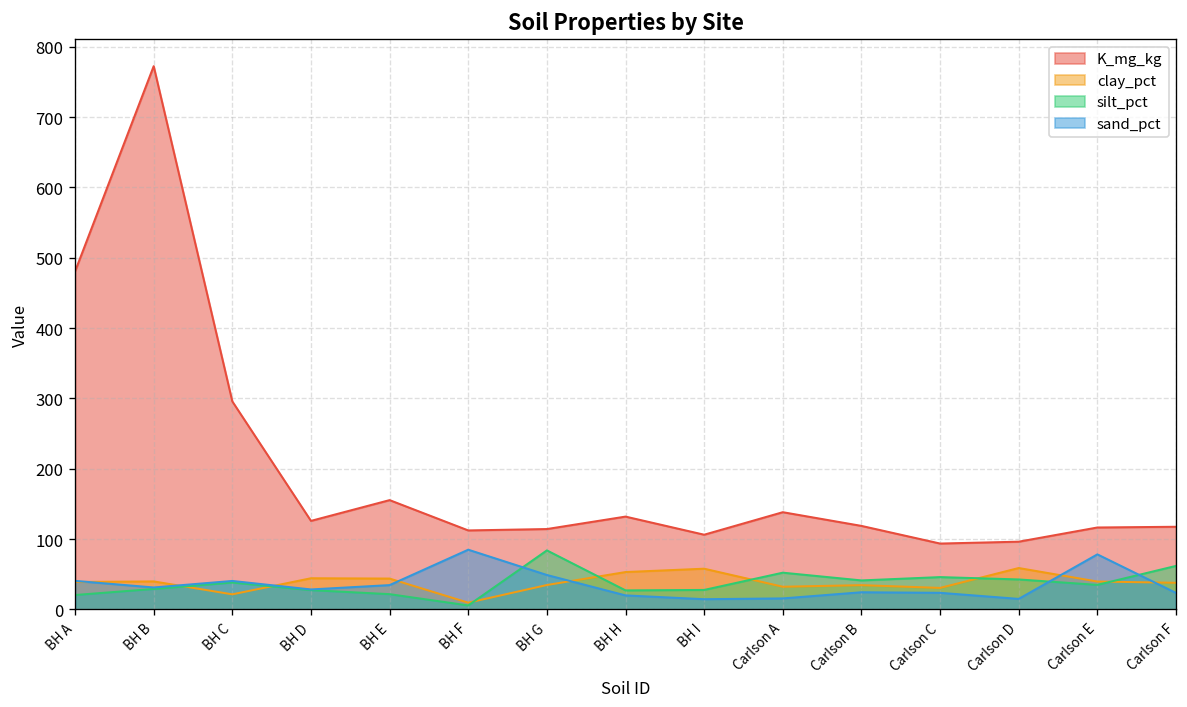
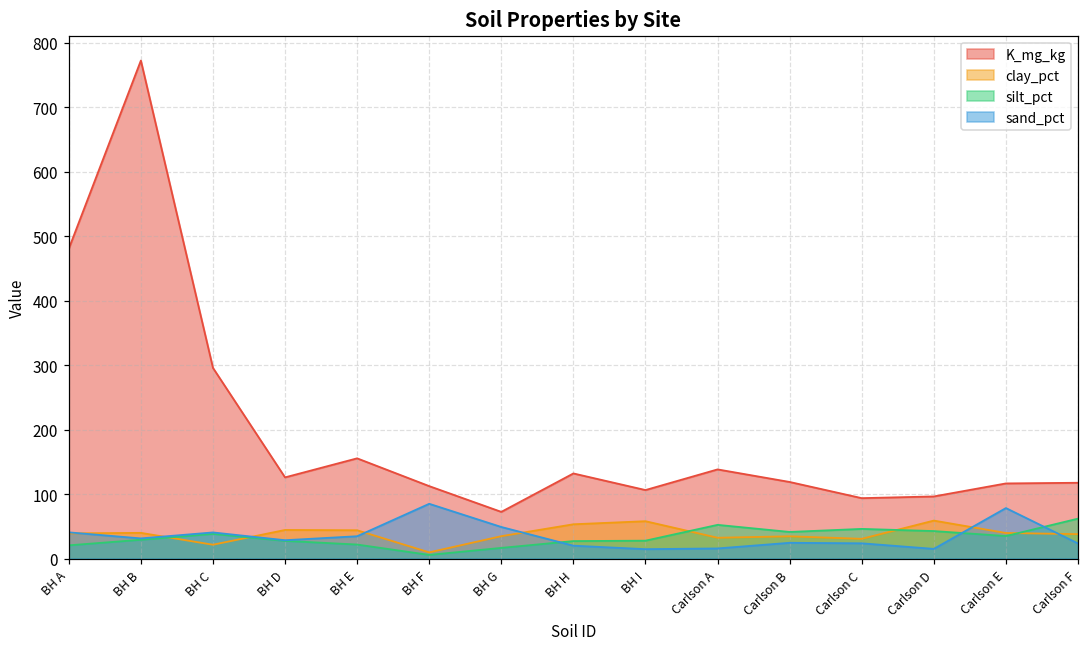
K_mg_kg, BH G: 110 -> 70
silt_pct, BH G: 80 -> 20
